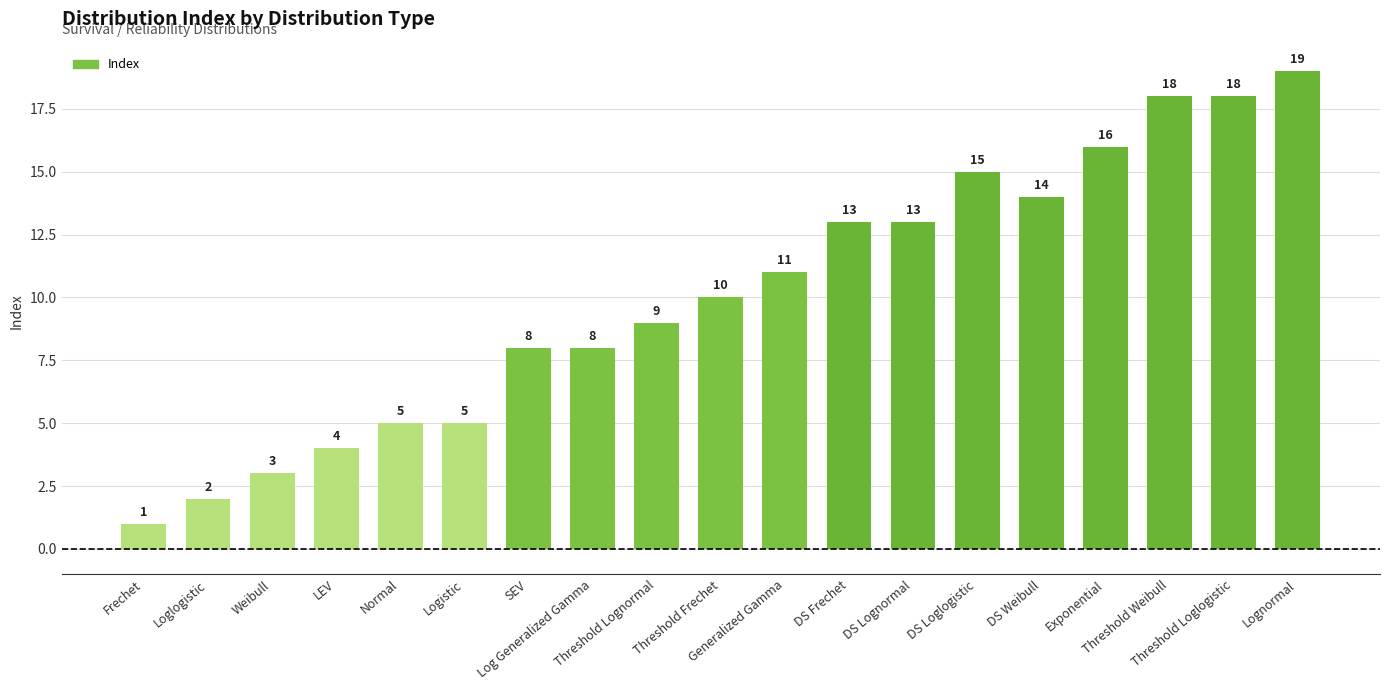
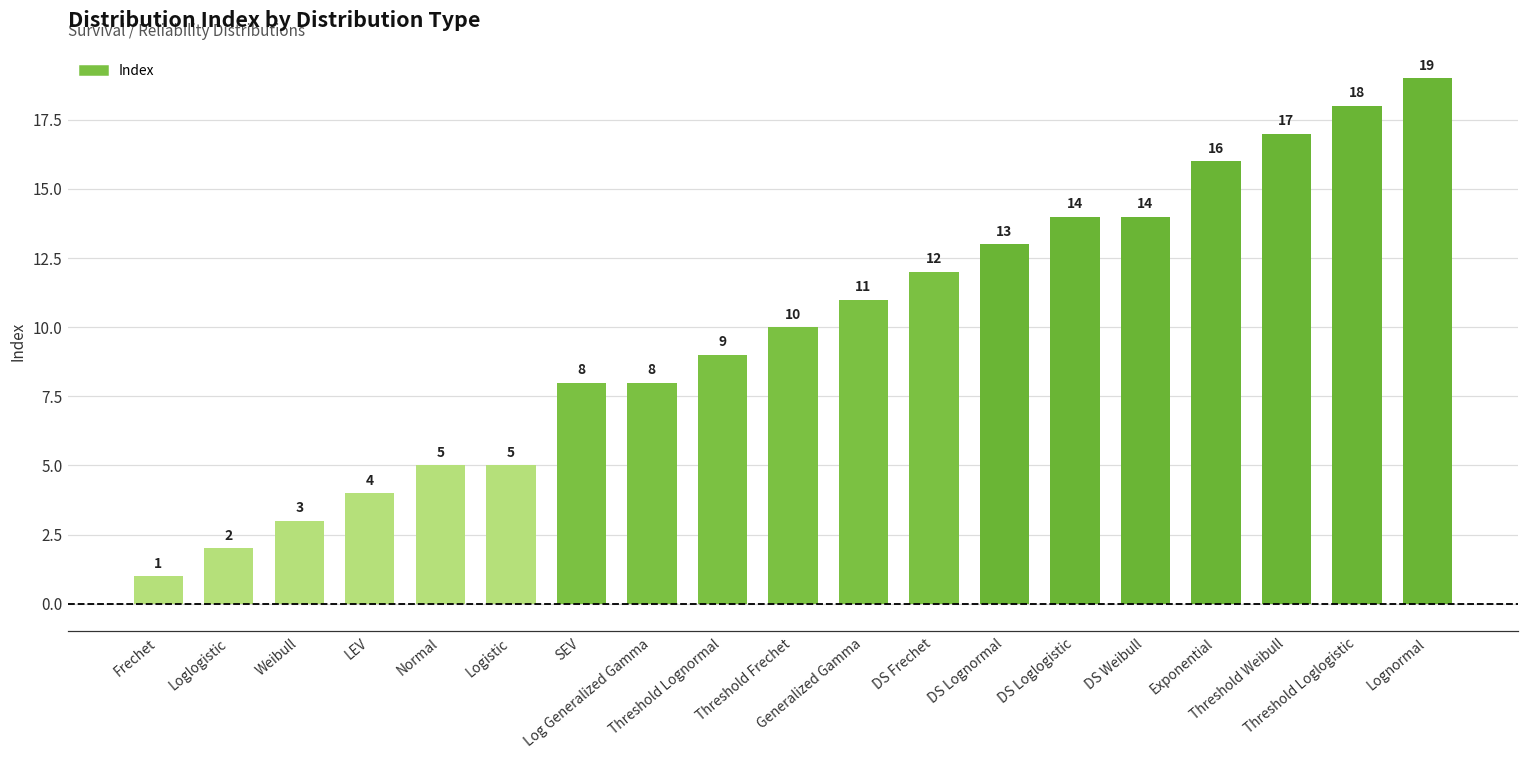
DS Frechet: 13 -> 12
DS Loglogistic: 15 -> 14
Threshold Weibull: 18 -> 17
